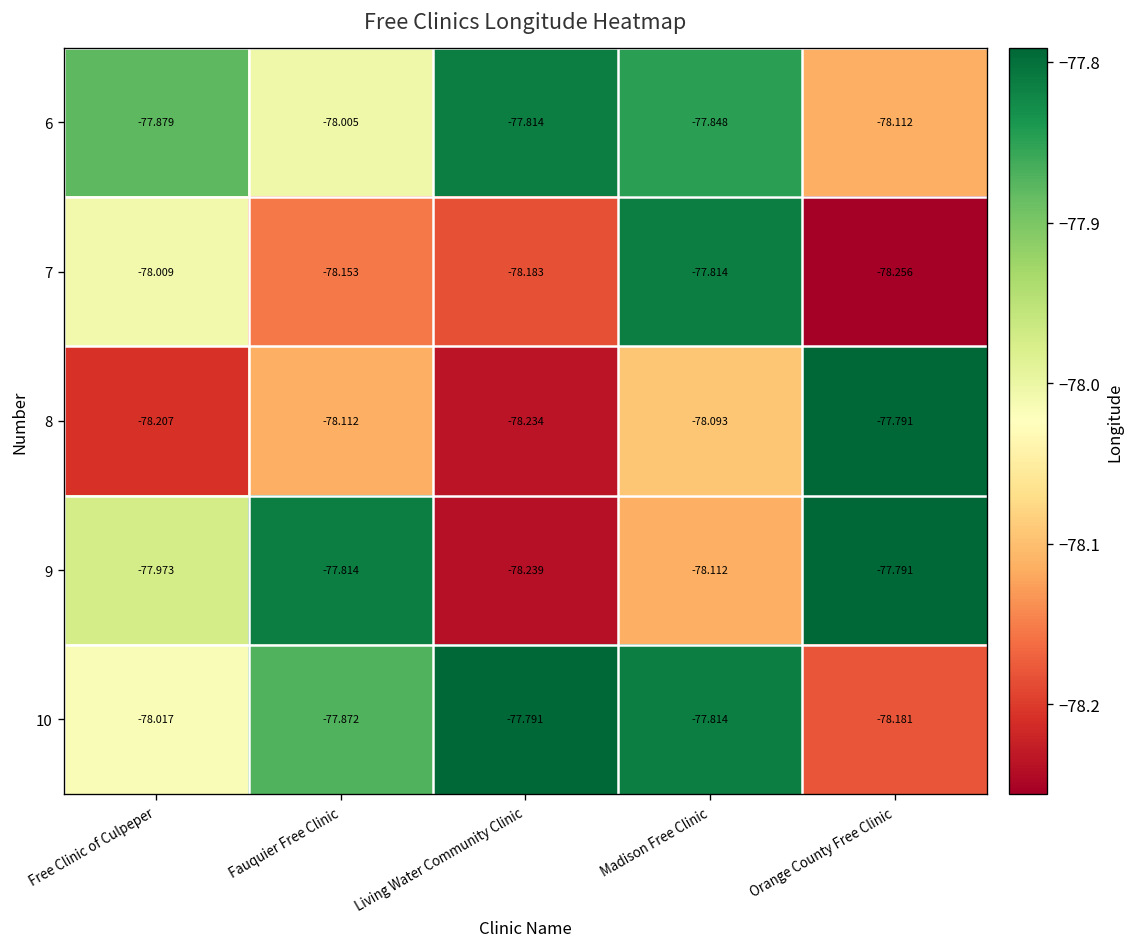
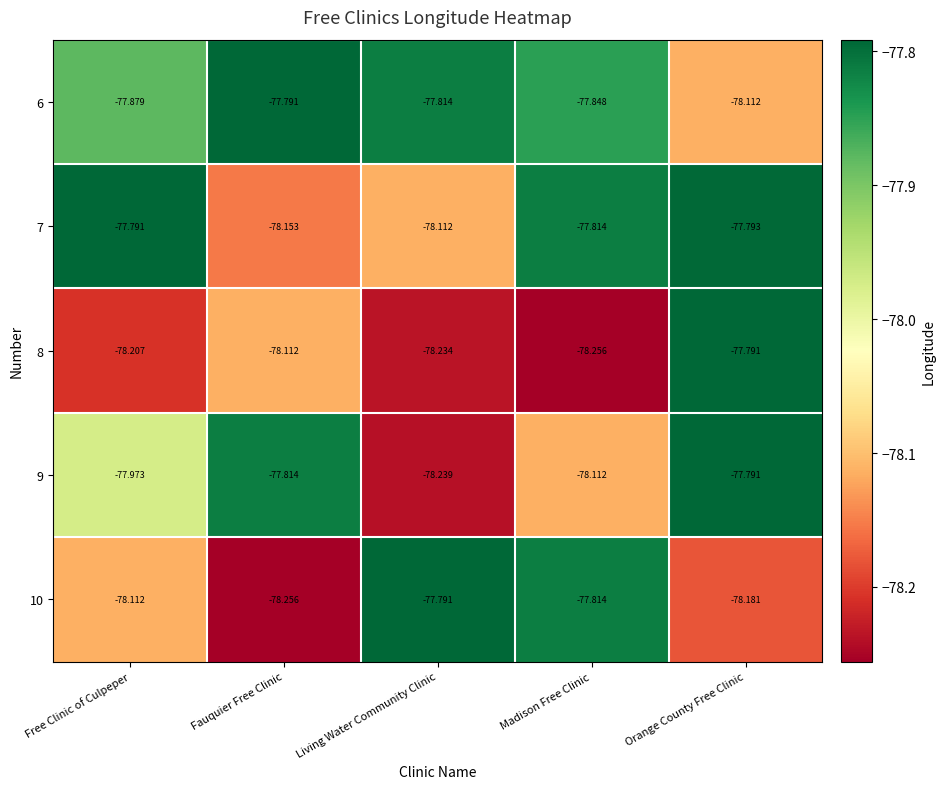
6, Fauquier Free Clinic: -78.005 -> -77.791
7, Free Clinic of Culpeper: -78.009 -> -77.791
7, Living Water Community Clinic: -78.183 -> -78.112
7, Orange County Free Clinic: -78.256 -> -77.793
8, Madison Free Clinic: -78.093 -> -78.256
10, Free Clinic of Culpeper: -78.017 -> -78.112
10, Fauquier Free Clinic: -77.872 -> -78.256
